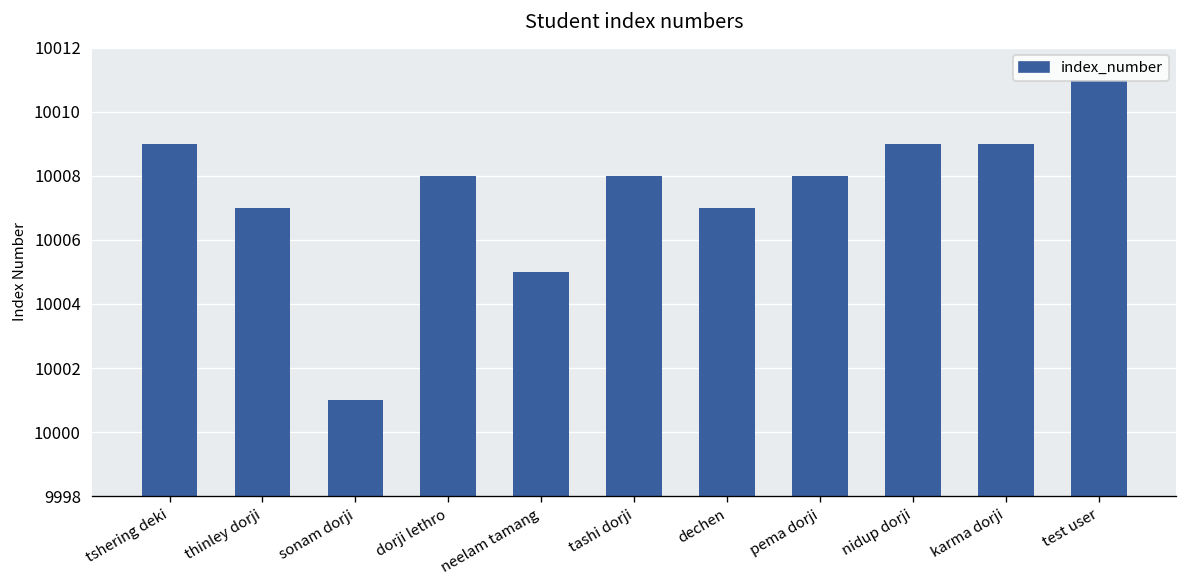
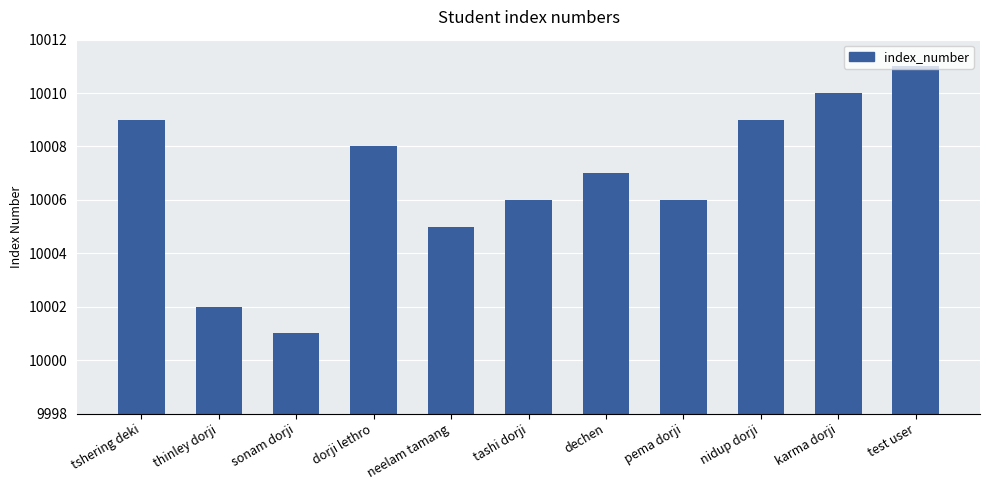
thinley dorji: 10007 -> 10002
tashi dorji: 10008 -> 10006
pema dorji: 10008 -> 10006
karma dorji: 10009 -> 10010
